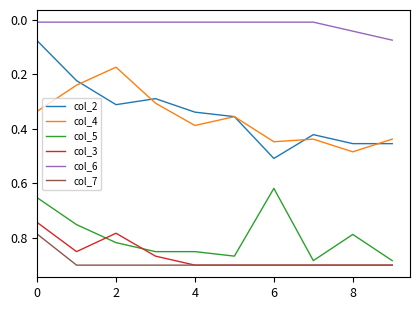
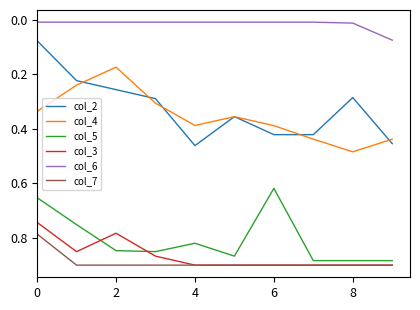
col_2, 2: 0.31 -> 0.26
col_5, 2: 0.82 -> 0.85
col_2, 4: 0.34 -> 0.46
col_5, 4: 0.85 -> 0.82
col_2, 6: 0.51 -> 0.42
col_4, 6: 0.45 -> 0.39
col_2, 8: 0.45 -> 0.29
col_5, 8: 0.79 -> 0.88
col_6, 8: 0.04 -> 0.01
